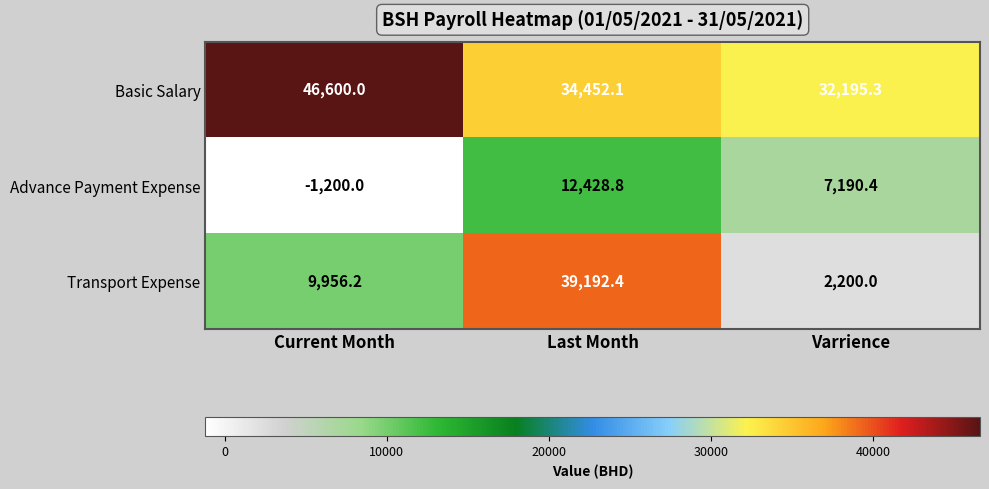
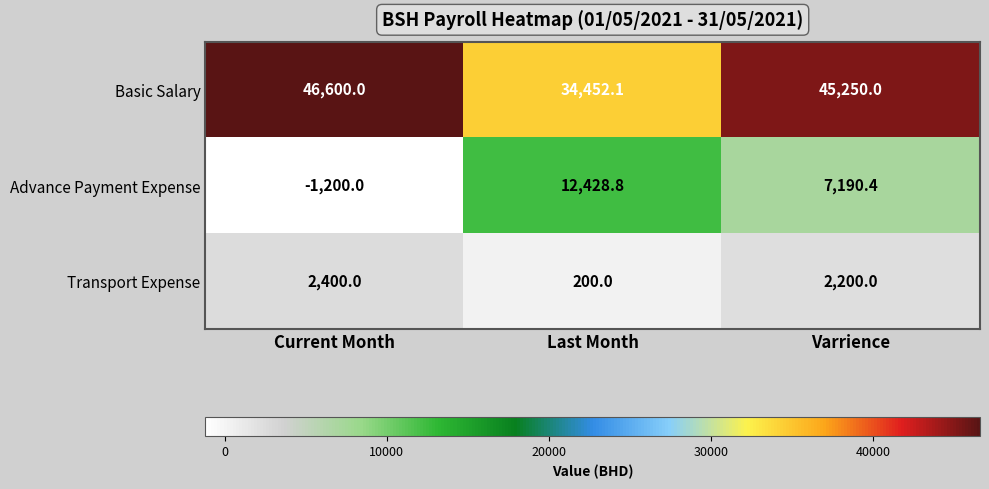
Basic Salary, Varrience: 32,195.3 -> 45,250.0
Transport Expense, Current Month: 9,956.2 -> 2,400.0
Transport Expense, Last Month: 39,192.4 -> 200.0
